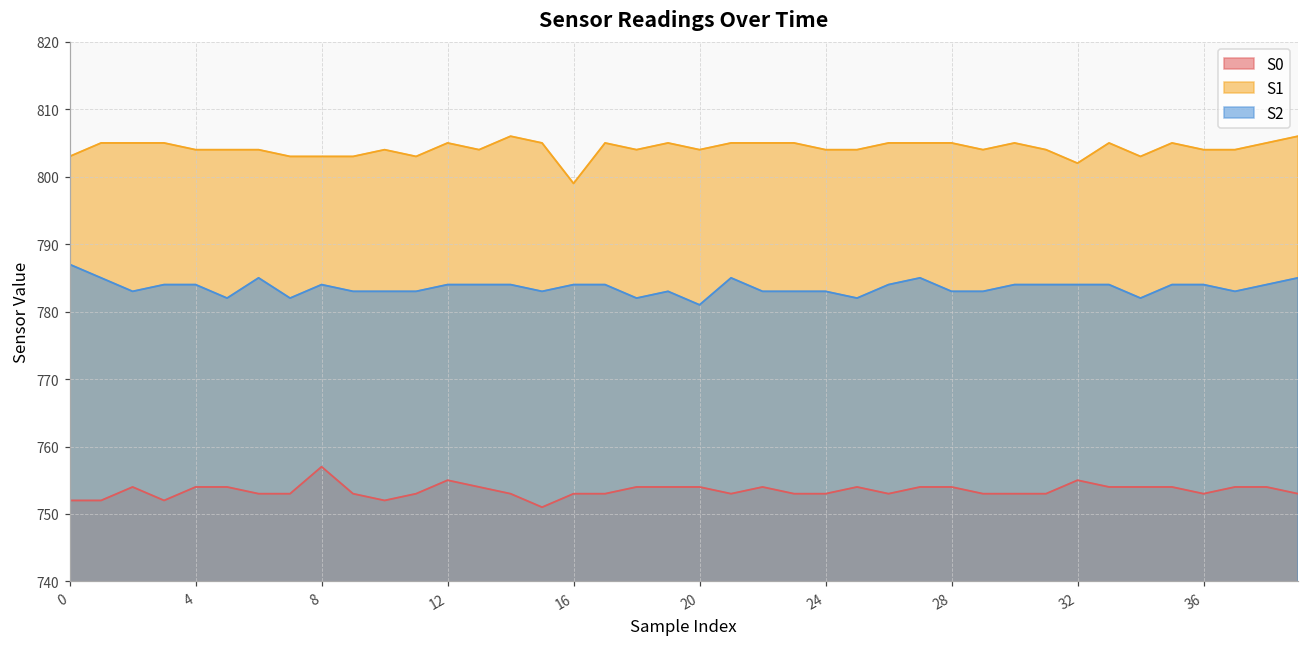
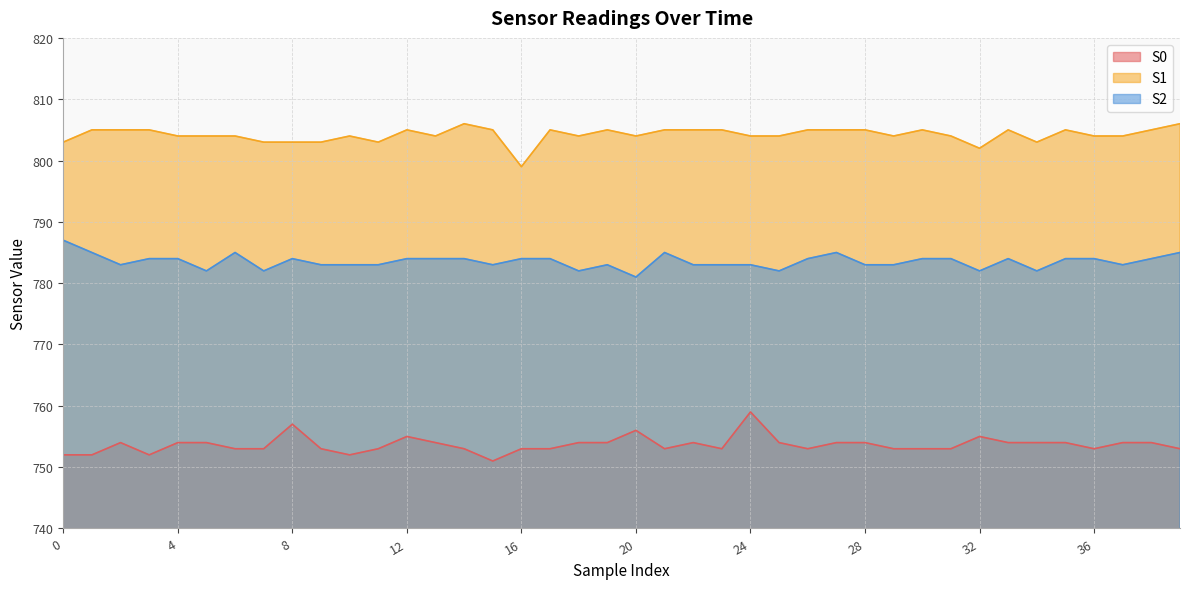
S0, 20: 754 -> 756
S0, 24: 753 -> 759
S2, 32: 784 -> 782
